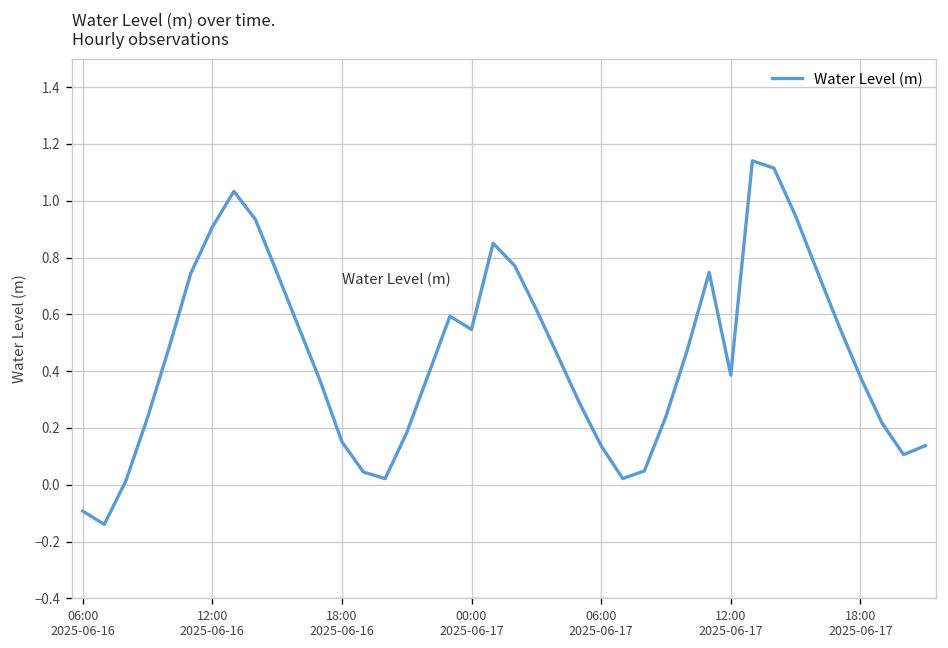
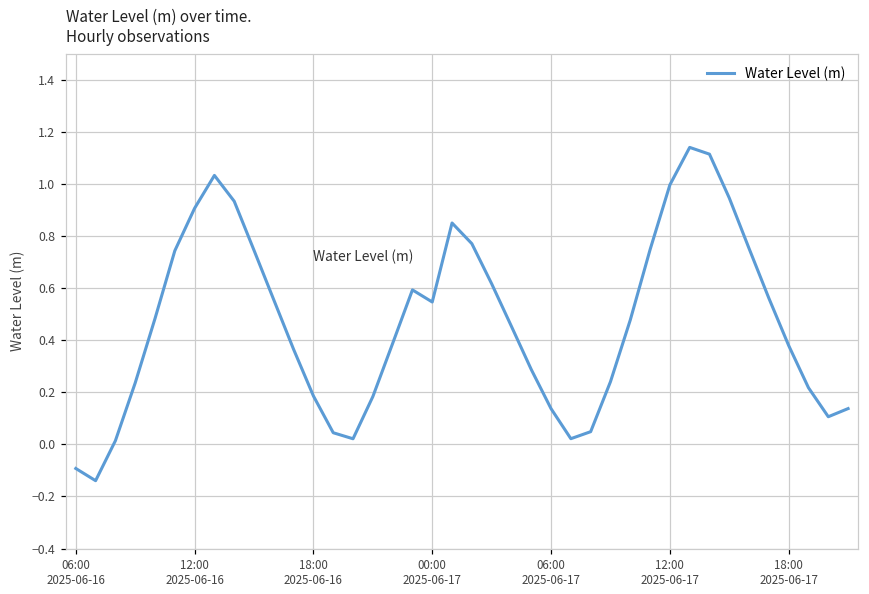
18:00 2025-06-16: 0.15 -> 0.19
12:00 2025-06-17: 0.39 -> 1.00
